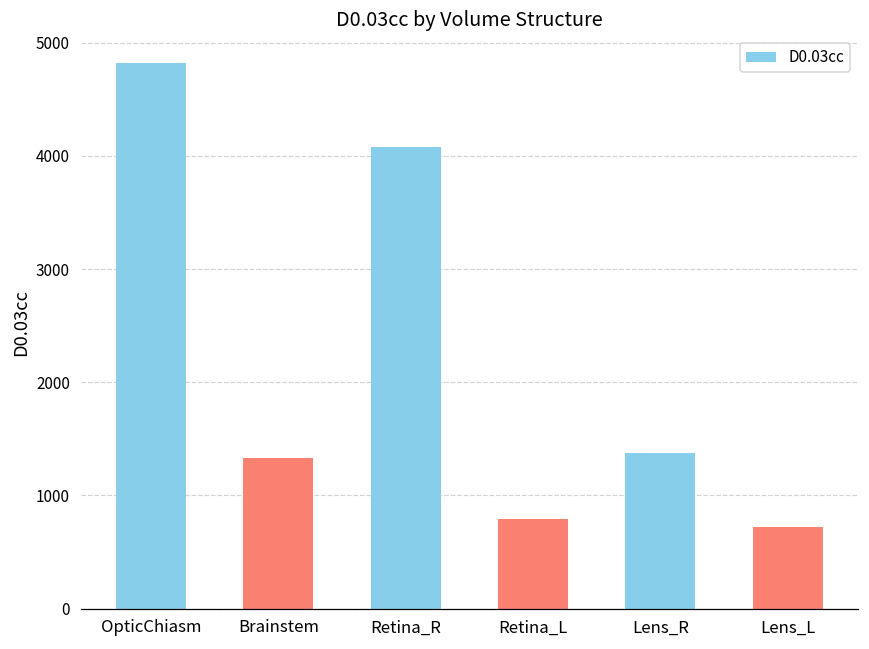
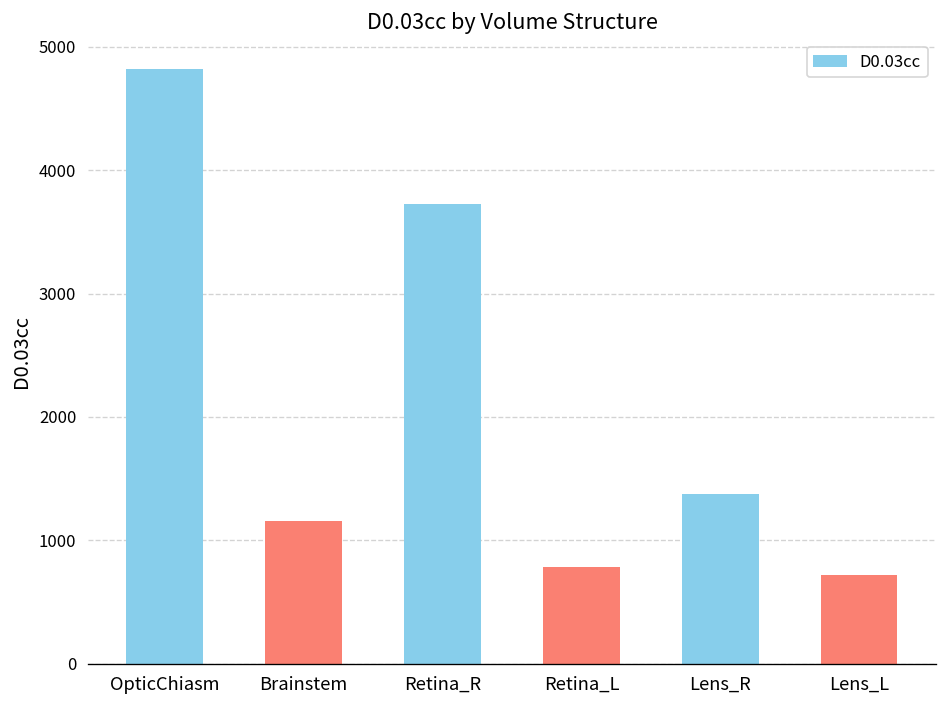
Brainstem: 1330 -> 1160
Retina_R: 4080 -> 3730
